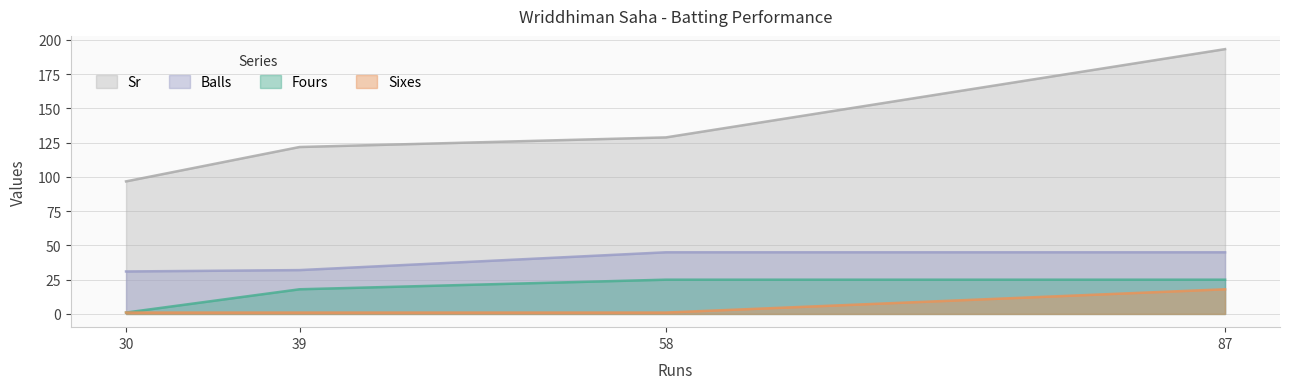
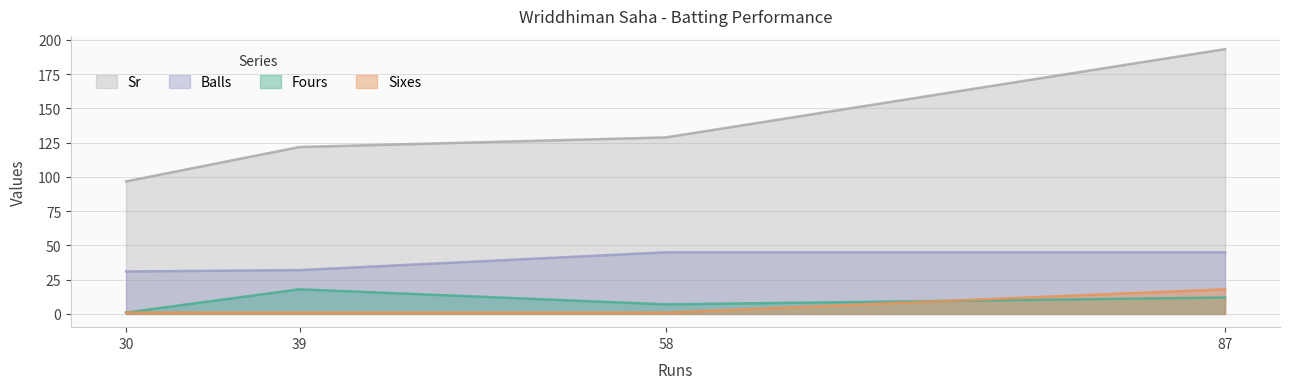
Fours, 58: 25 -> 7
Fours, 87: 25 -> 12
